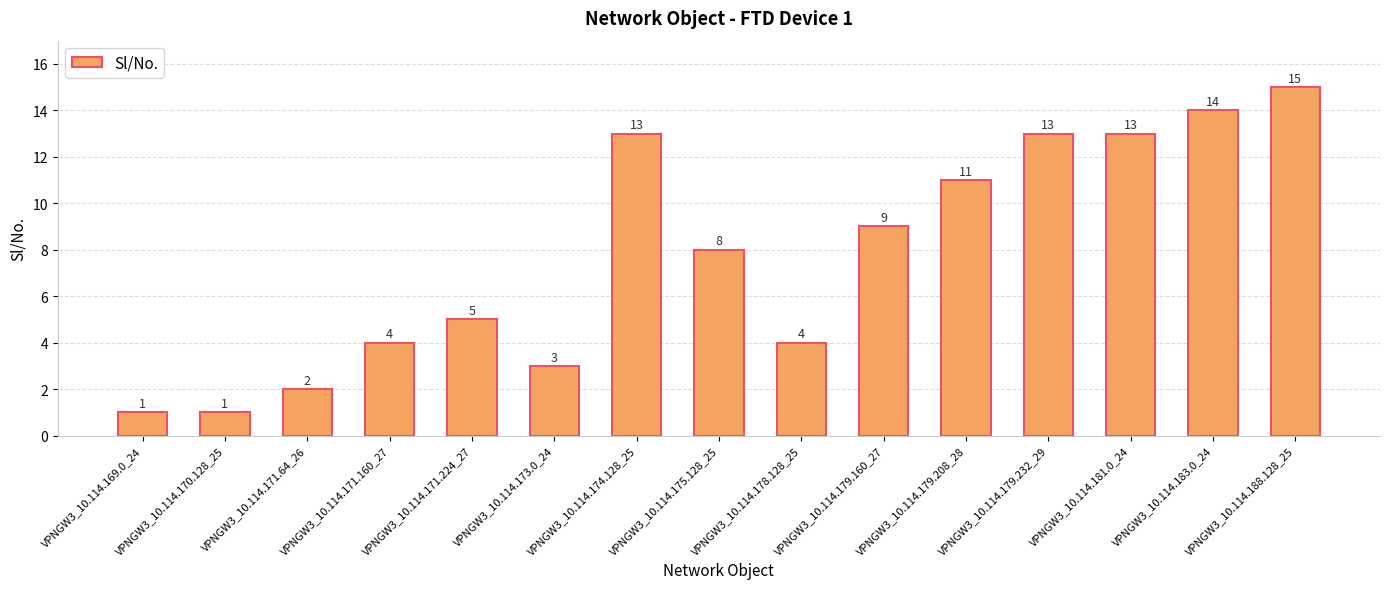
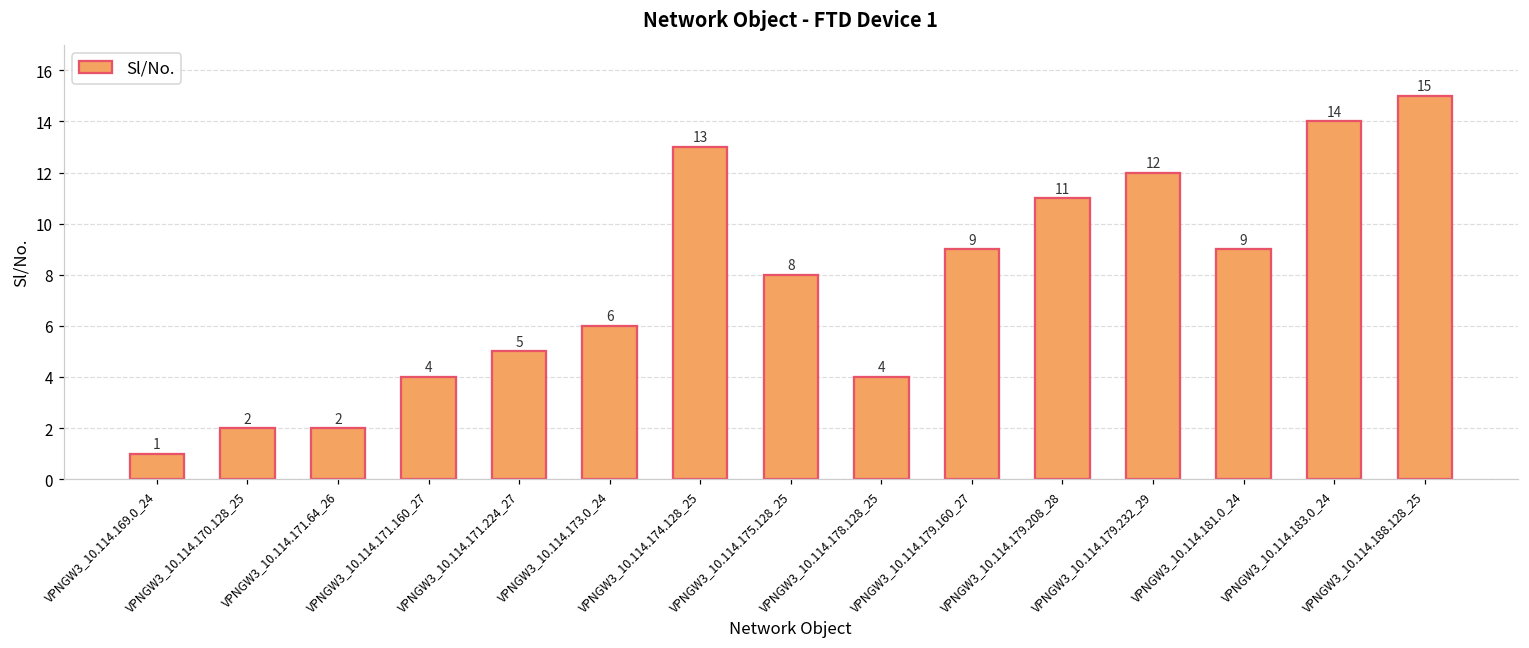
VPNGW3_10.114.170.128_25: 1 -> 2
VPNGW3_10.114.173.0_24: 3 -> 6
VPNGW3_10.114.179.232_29: 13 -> 12
VPNGW3_10.114.181.0_24: 13 -> 9
